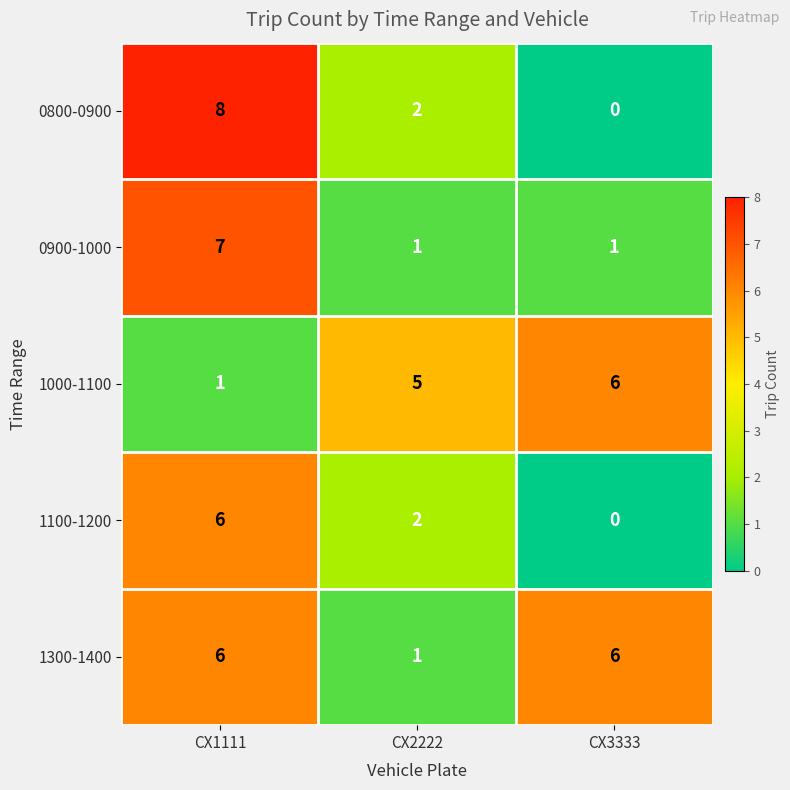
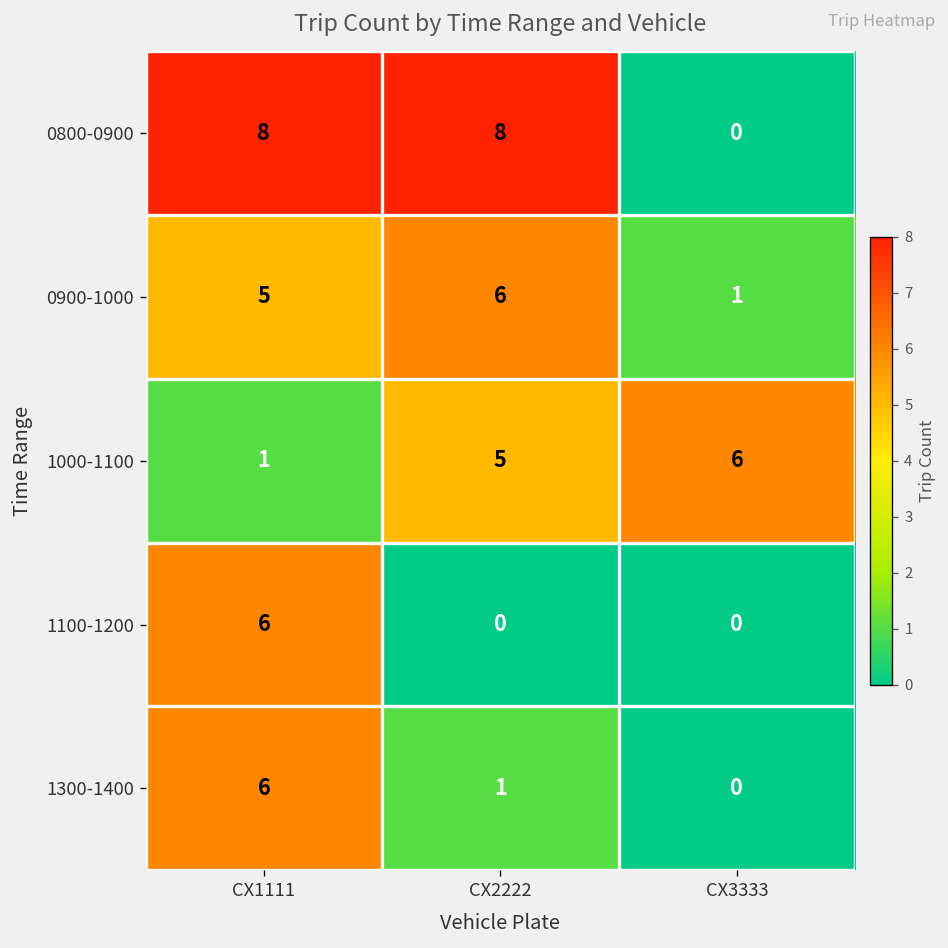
0800-0900, CX2222: 2 -> 8
0900-1000, CX1111: 7 -> 5
0900-1000, CX2222: 1 -> 6
1100-1200, CX2222: 2 -> 0
1300-1400, CX3333: 6 -> 0
